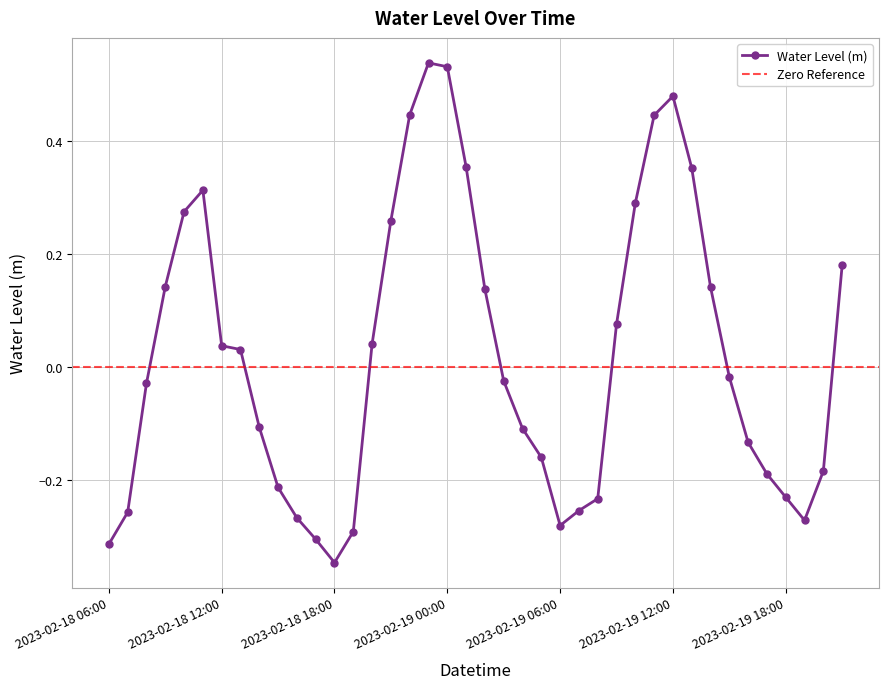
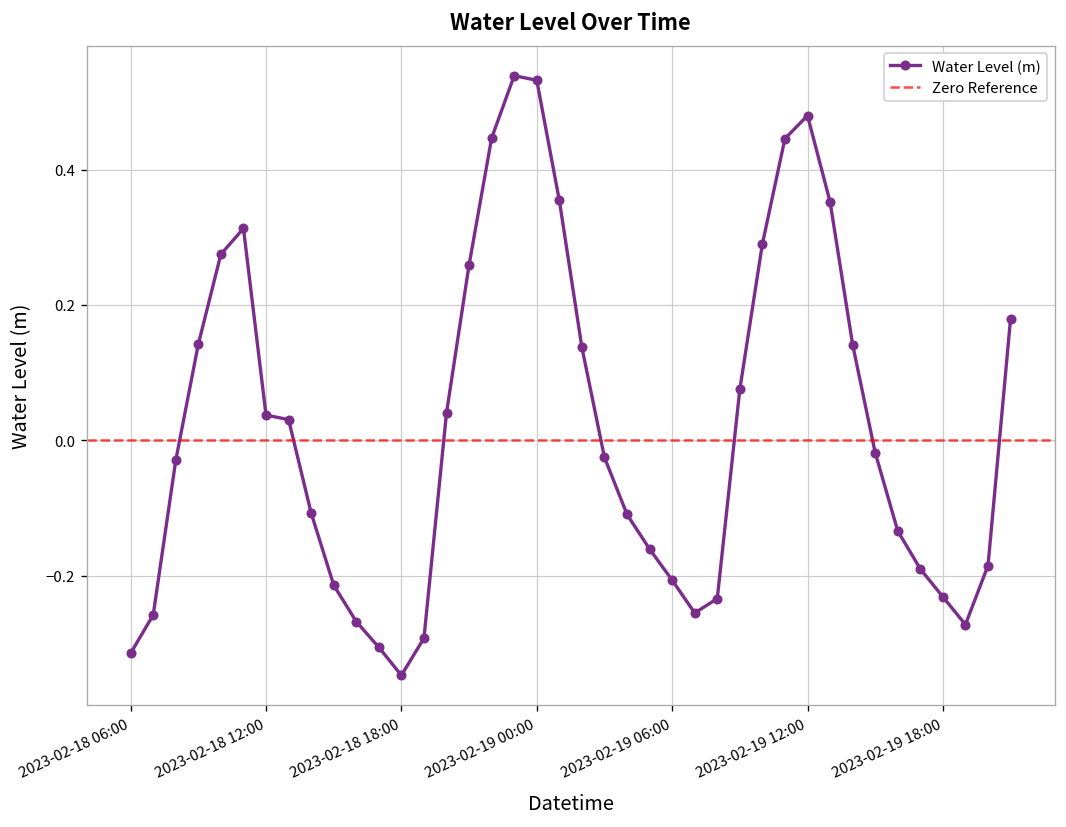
2023-02-19 06:00: -0.28 -> -0.21
